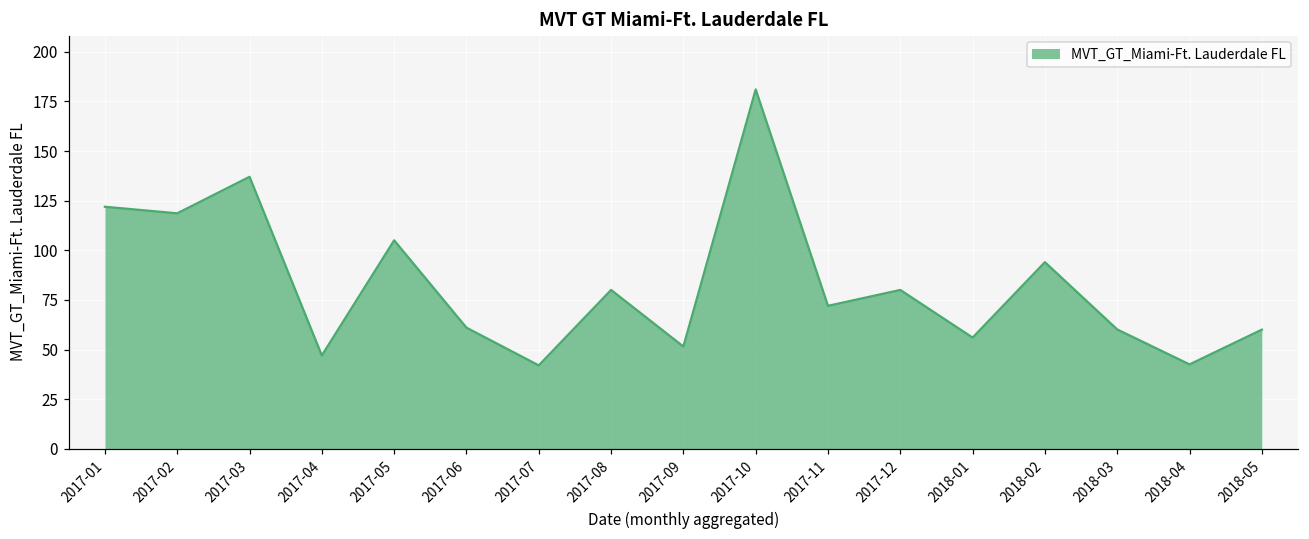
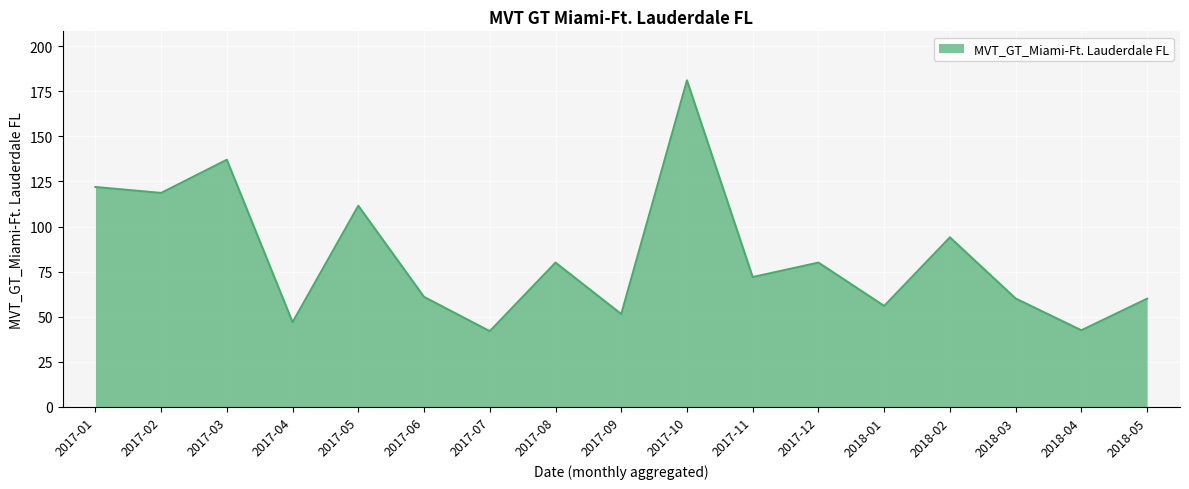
2017-05: 105 -> 112
